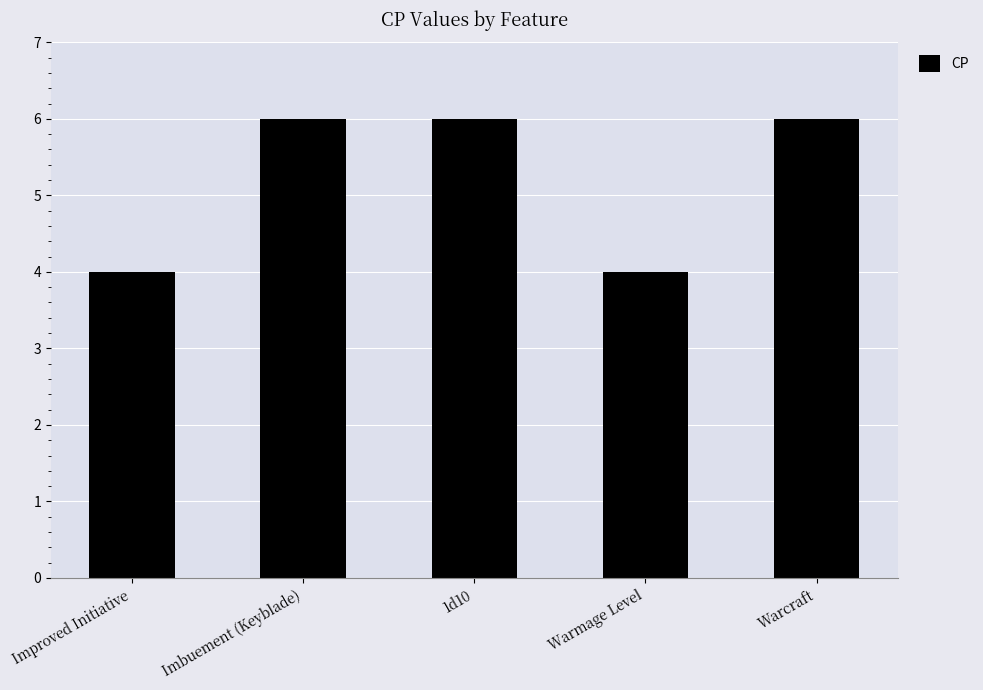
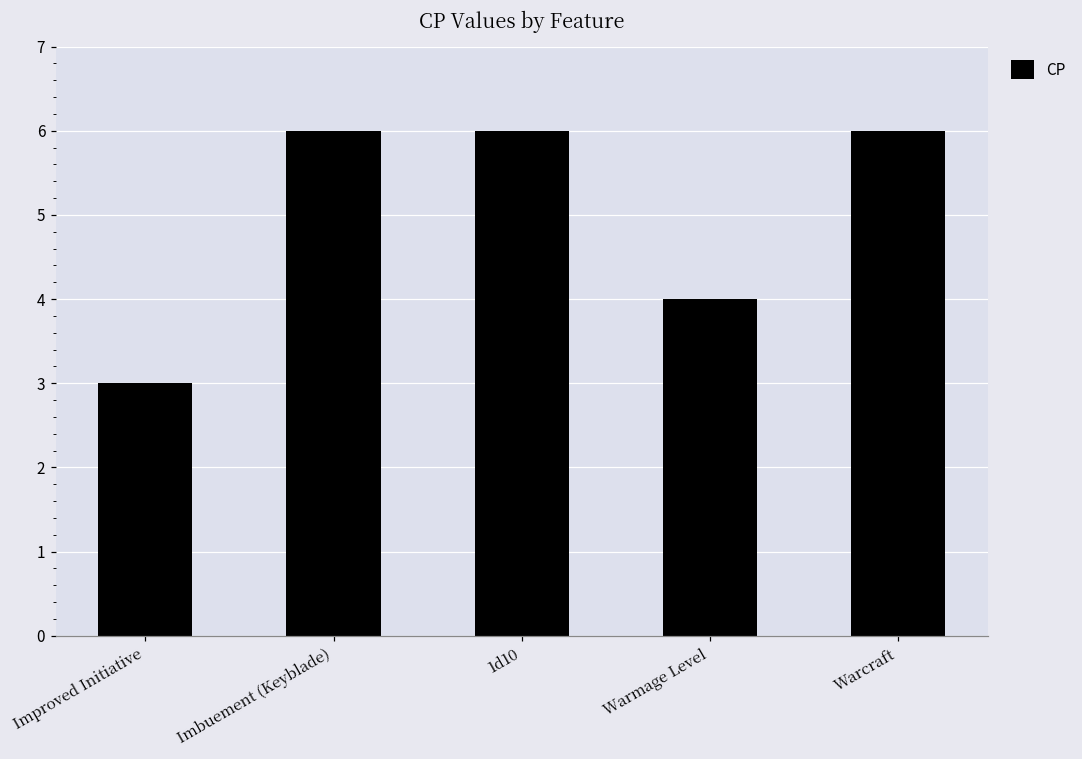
Improved Initiative: 4 -> 3
